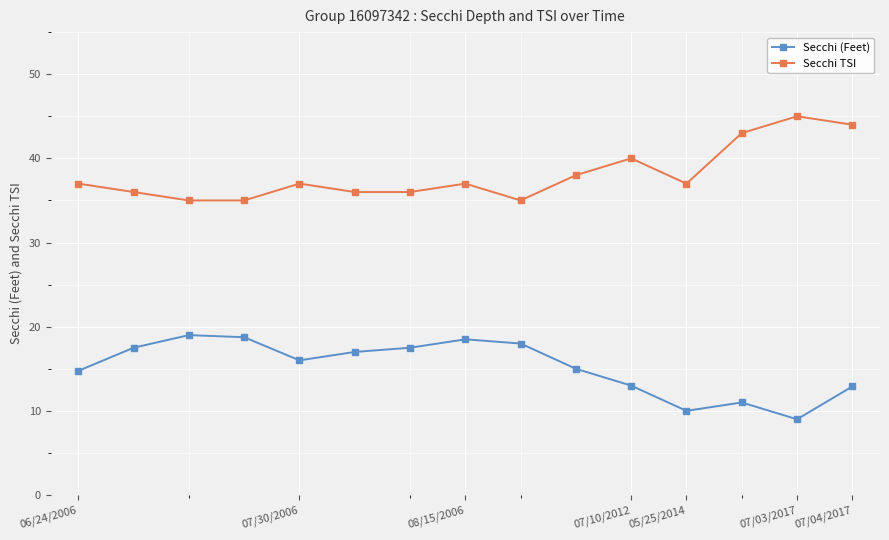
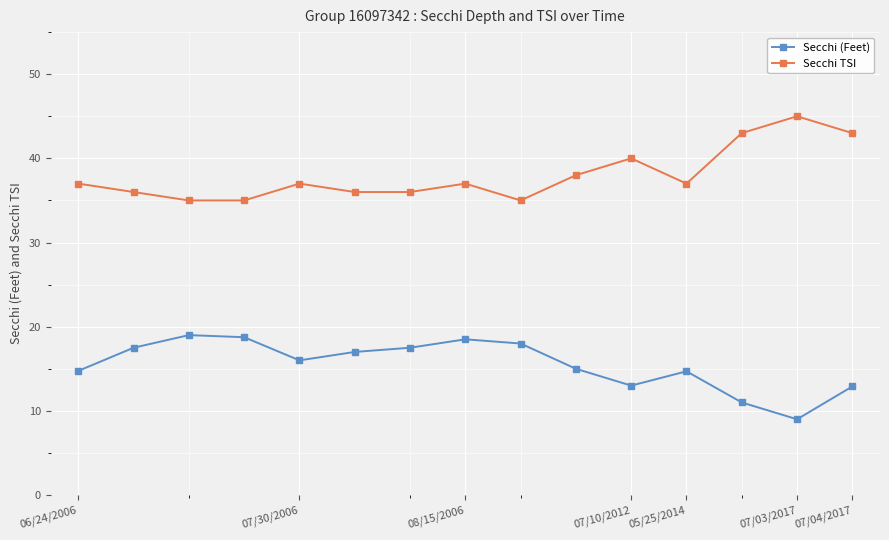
Secchi (Feet), 05/25/2014: 10 -> 15
Secchi TSI, 07/04/2017: 44 -> 43
